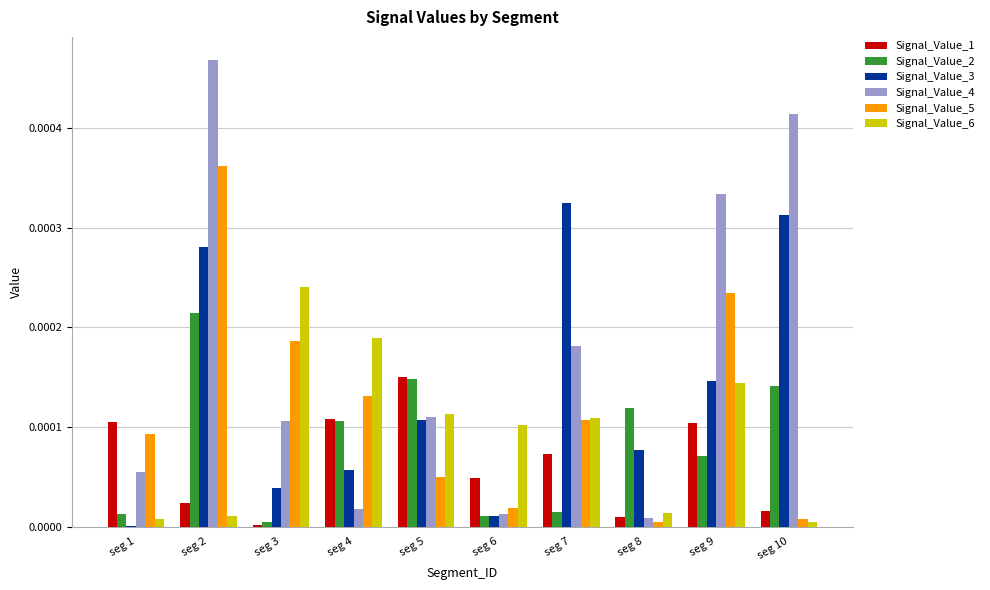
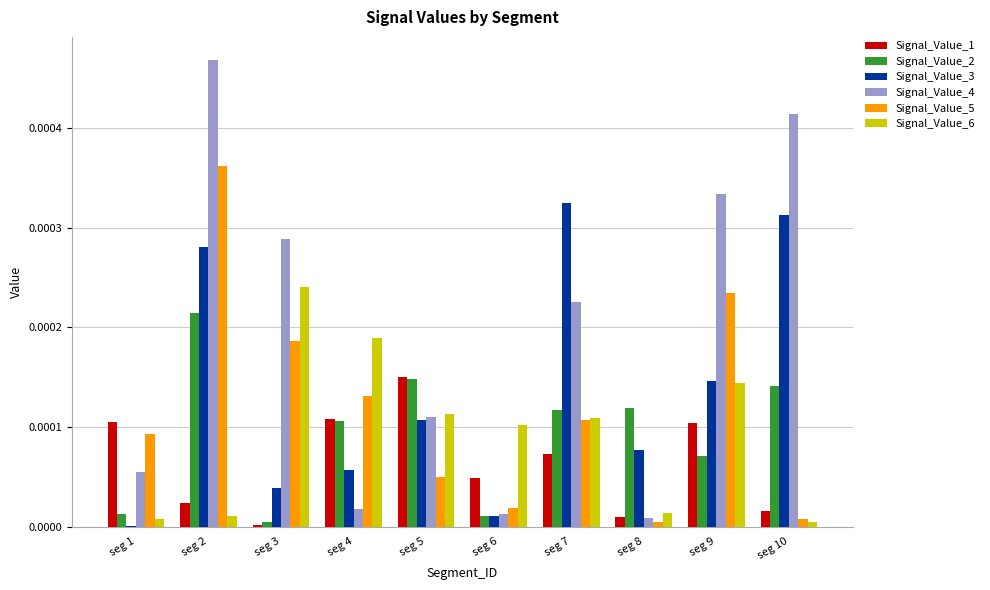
Signal_Value_4, seg 3: 0.00011 -> 0.00029
Signal_Value_2, seg 7: 0.00002 -> 0.00012
Signal_Value_4, seg 7: 0.00018 -> 0.00023
